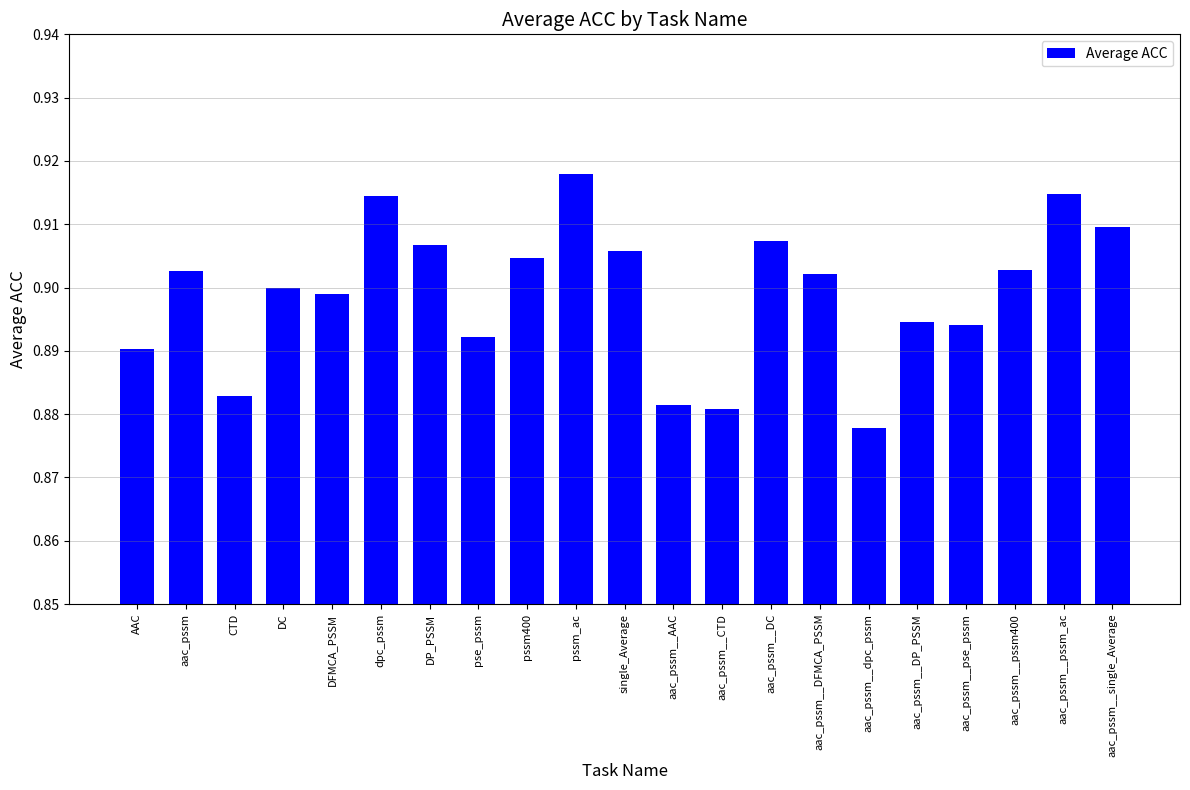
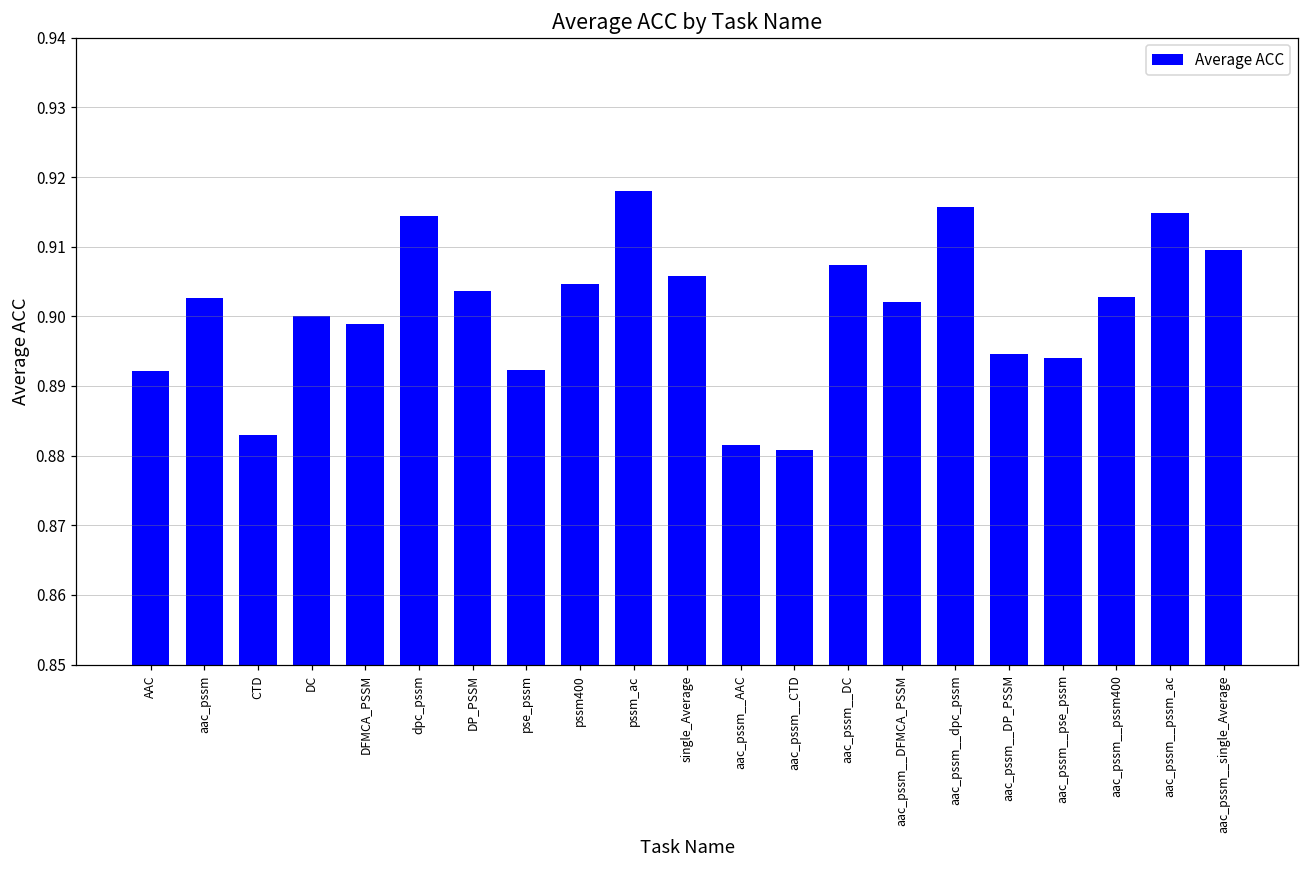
AAC: 0.890 -> 0.892
DP_PSSM: 0.907 -> 0.904
aac_pssm__dpc_pssm: 0.878 -> 0.916
